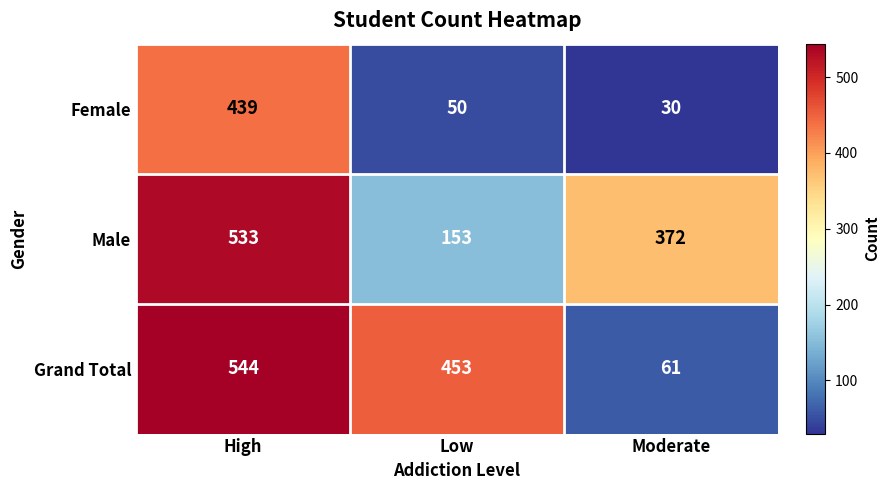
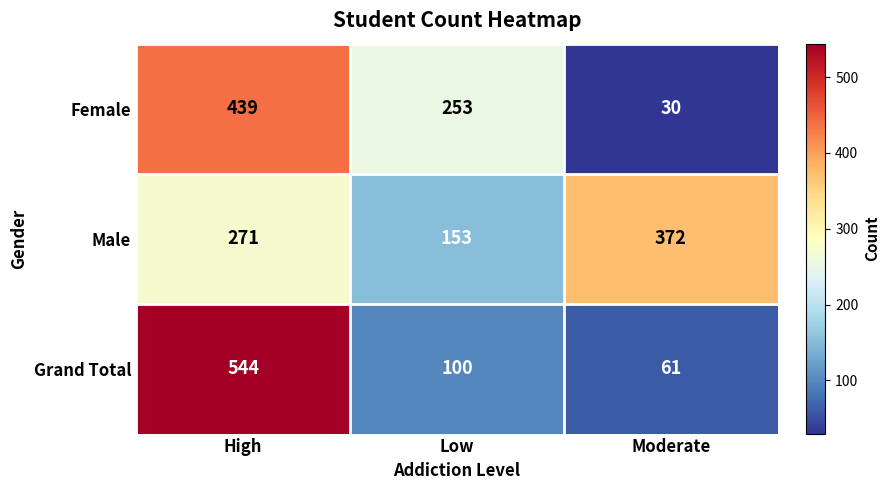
Female, Low: 50 -> 253
Male, High: 533 -> 271
Grand Total, Low: 453 -> 100
